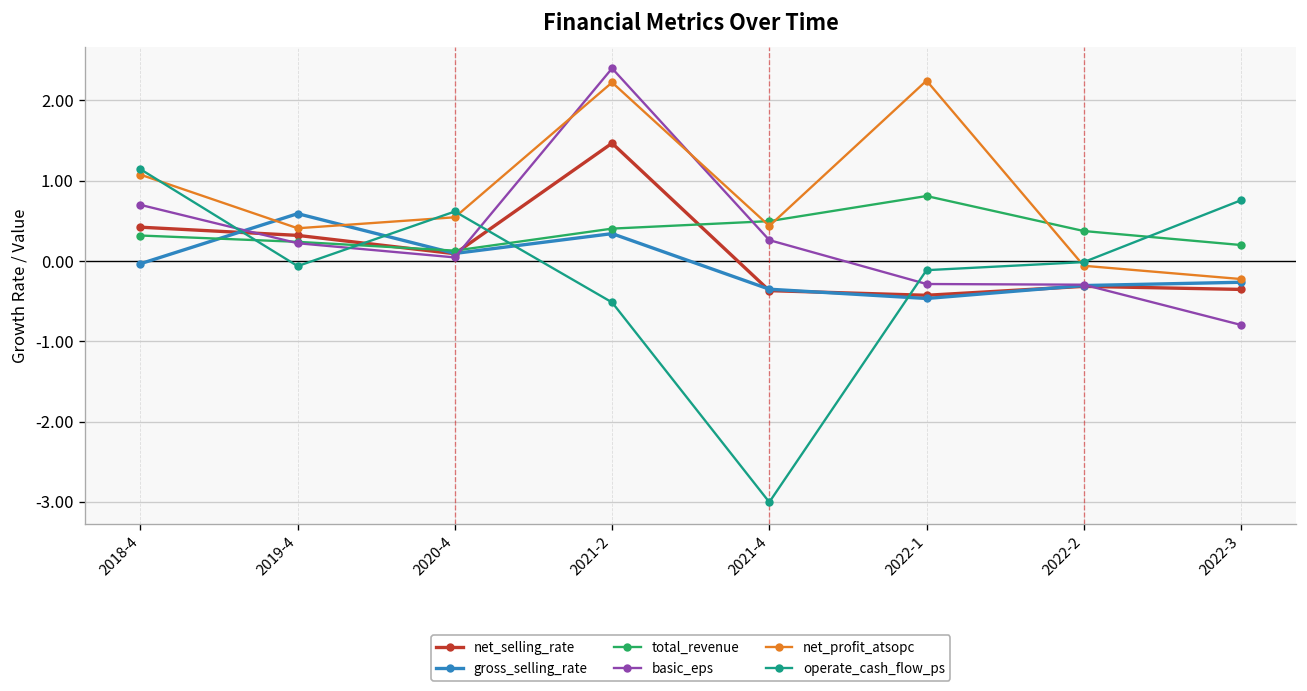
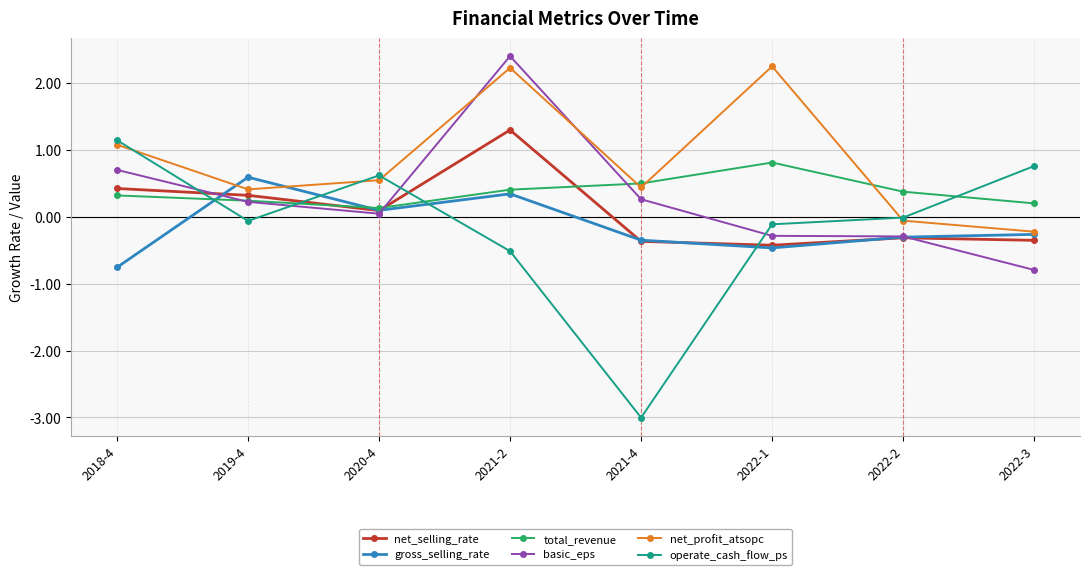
gross_selling_rate, 2018-4: 0.0 -> -0.8
net_selling_rate, 2021-2: 1.5 -> 1.3
